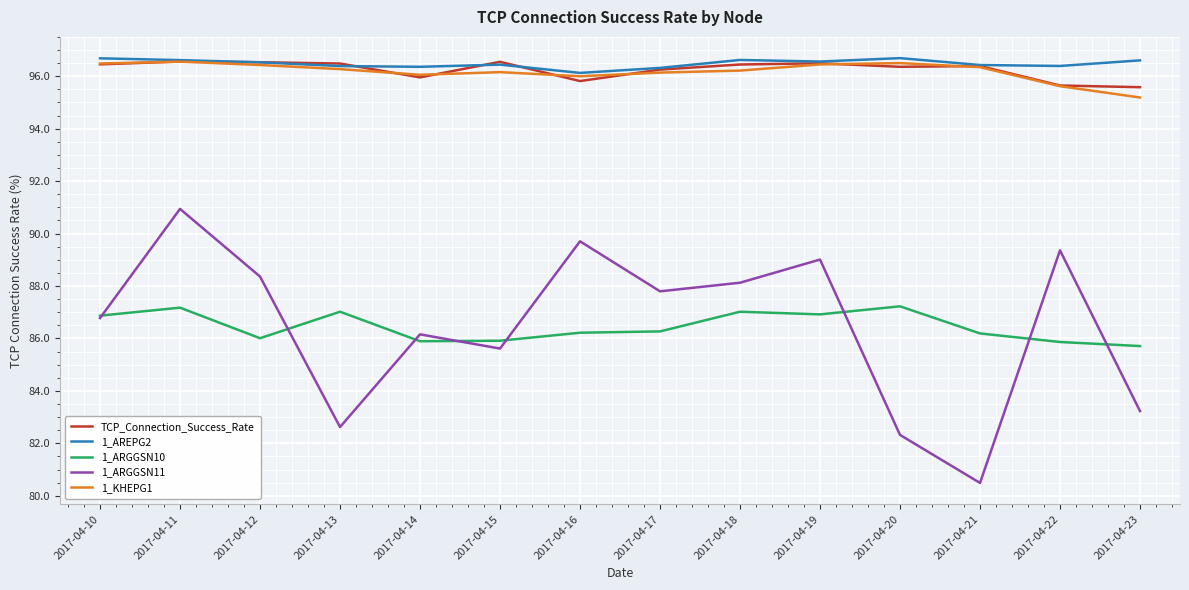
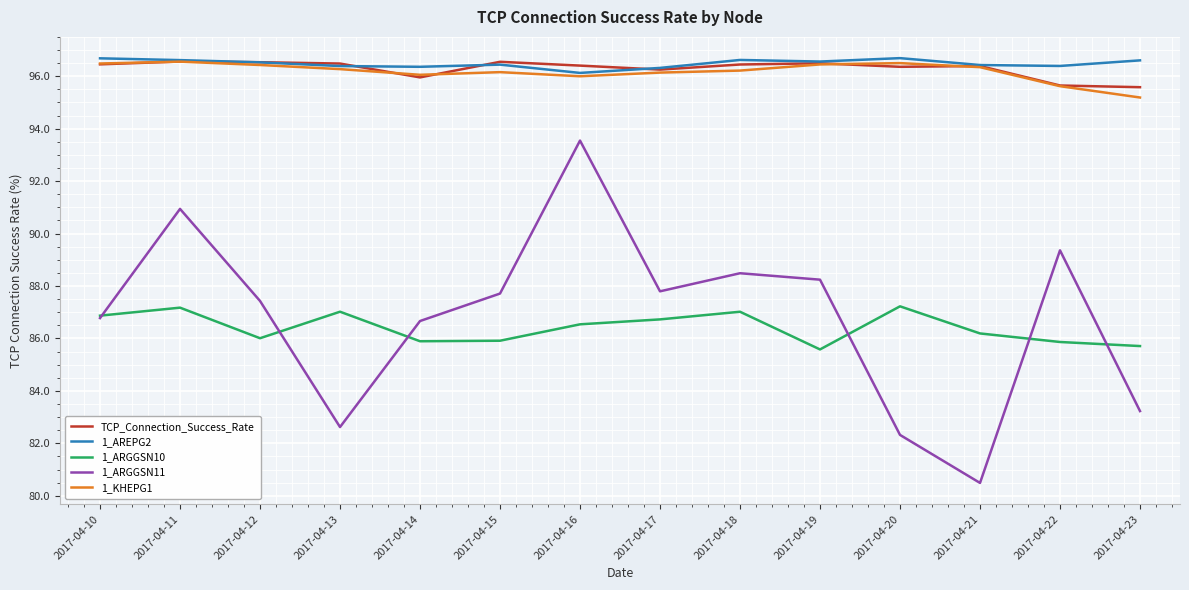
1_ARGGSN11, 2017-04-12: 88.4 -> 87.4
1_ARGGSN11, 2017-04-14: 86.2 -> 86.7
1_ARGGSN11, 2017-04-15: 85.6 -> 87.7
TCP_Connection_Success_Rate, 2017-04-16: 95.8 -> 96.4
1_ARGGSN10, 2017-04-16: 86.2 -> 86.5
1_ARGGSN11, 2017-04-16: 89.7 -> 93.5
1_ARGGSN10, 2017-04-17: 86.3 -> 86.7
1_ARGGSN11, 2017-04-18: 88.1 -> 88.5
1_ARGGSN10, 2017-04-19: 86.9 -> 85.6
1_ARGGSN11, 2017-04-19: 89.0 -> 88.2
